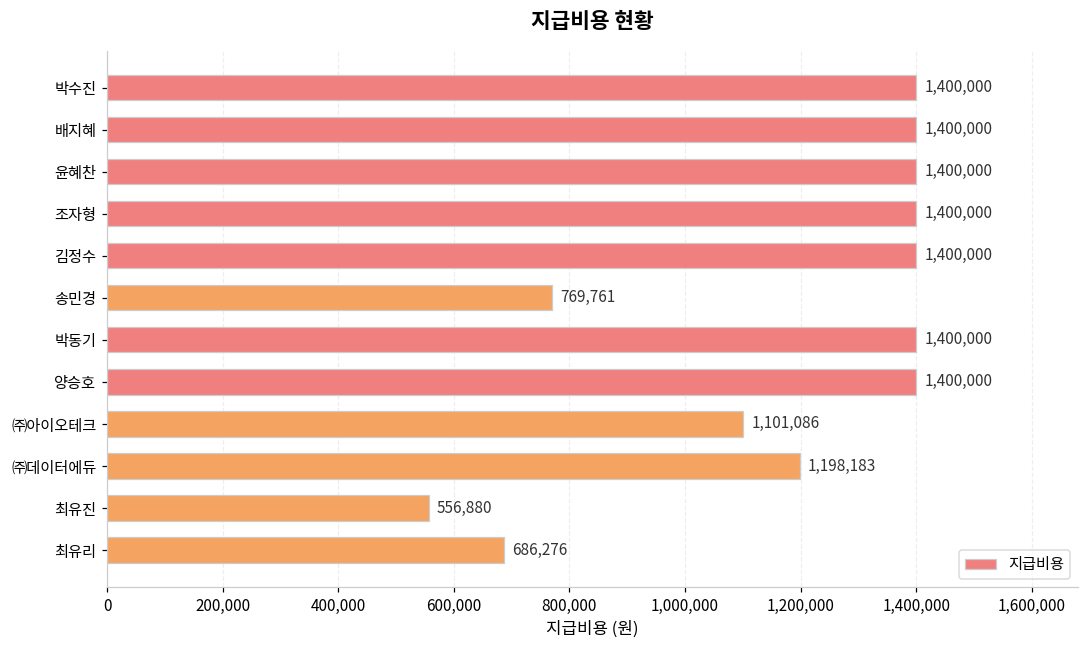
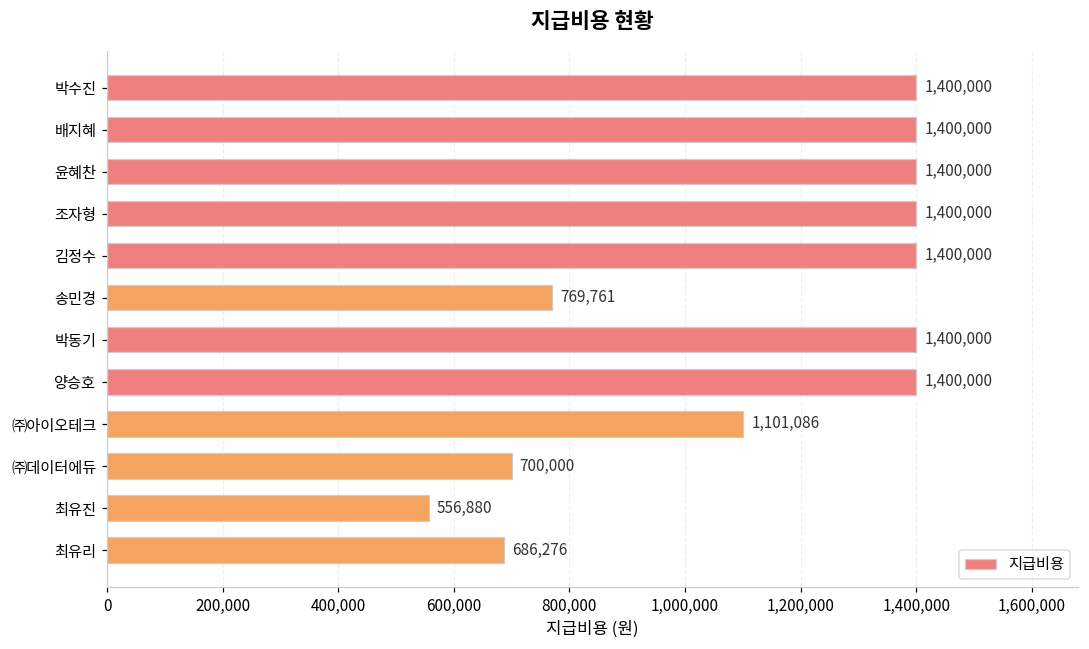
㈜데이터에듀: 1,198,183 -> 700,000
